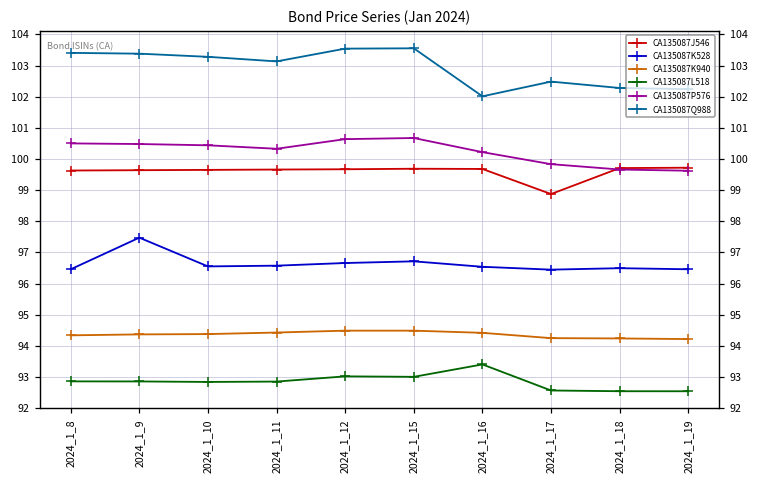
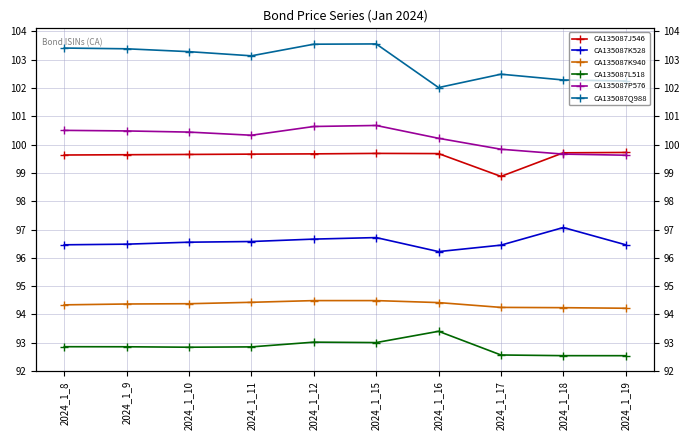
CA135087K528, 2024_1_9: 97.5 -> 96.5
CA135087K528, 2024_1_16: 96.5 -> 96.2
CA135087K528, 2024_1_18: 96.5 -> 97.1
